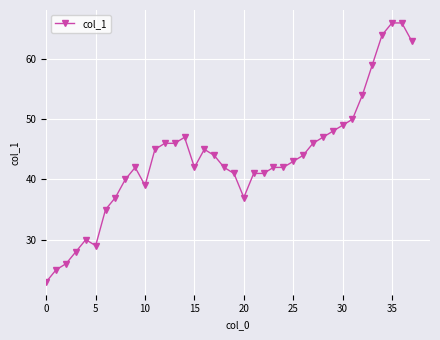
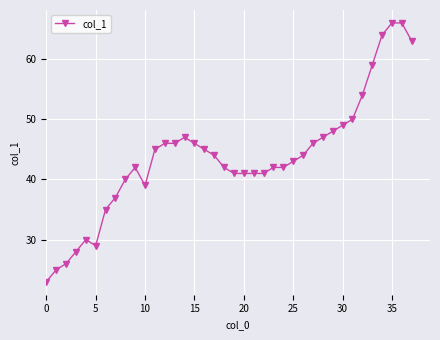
15: 42 -> 46
20: 37 -> 41
